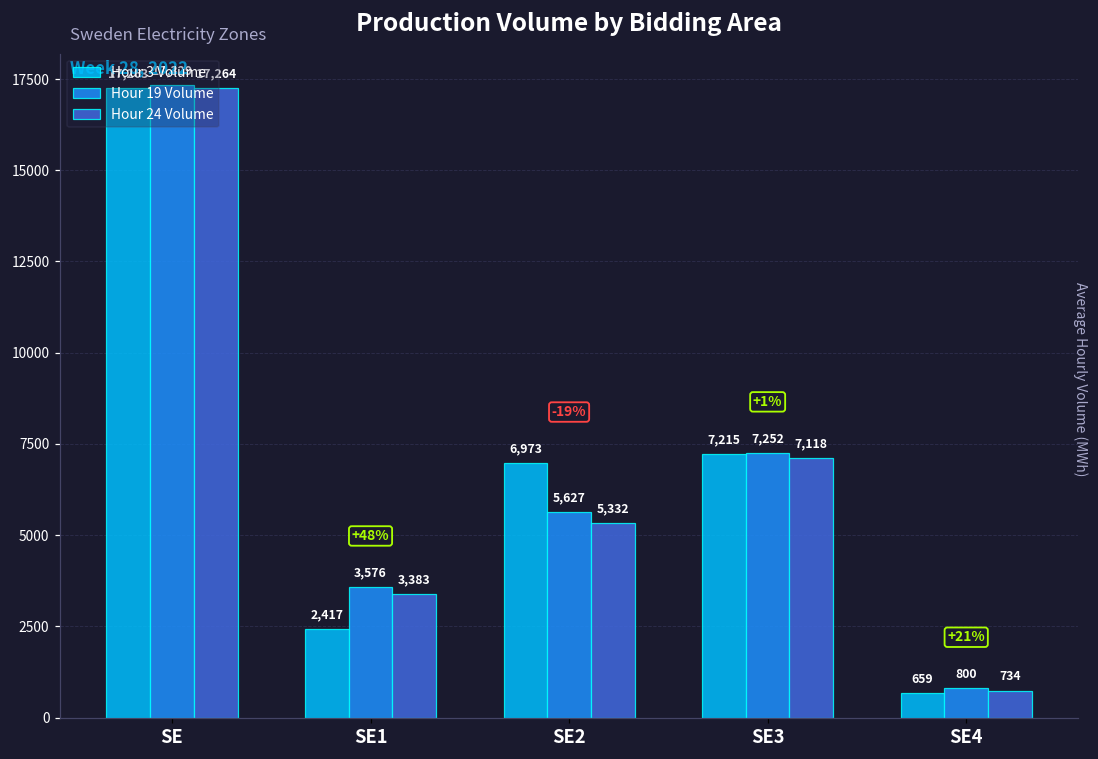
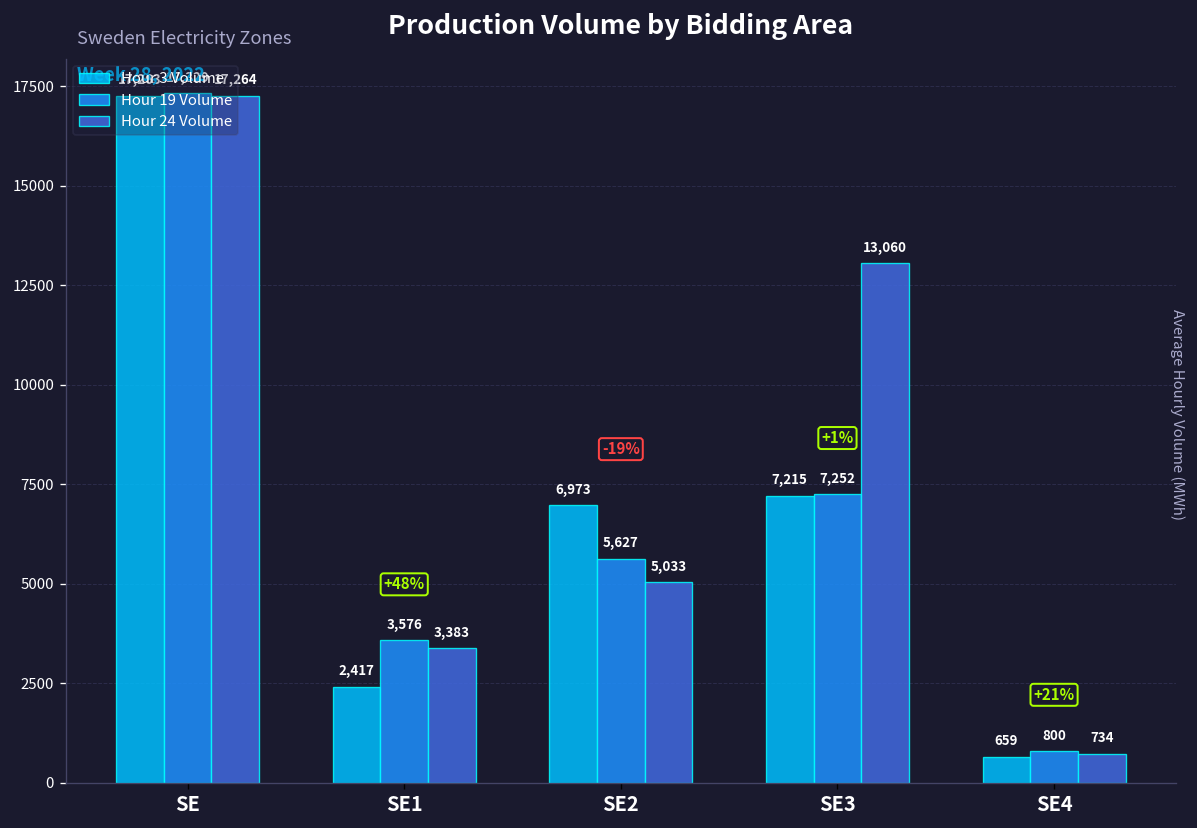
Hour 24 Volume, SE2: 5,332 -> 5,033
Hour 24 Volume, SE3: 7,118 -> 13,060
